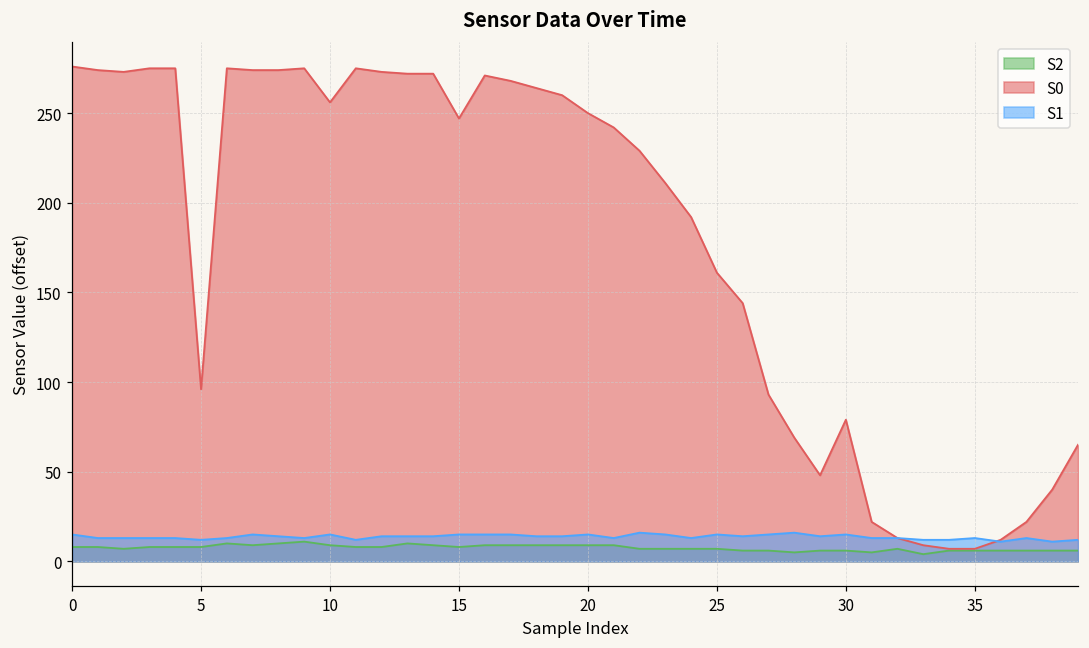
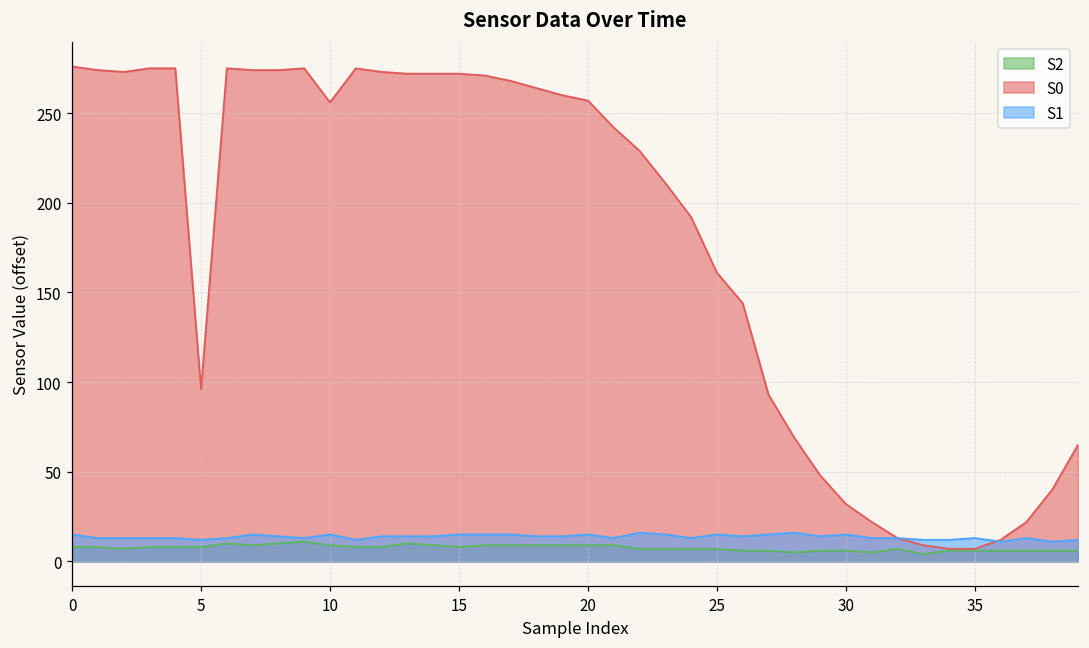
S0, 15: 247 -> 272
S0, 20: 250 -> 257
S0, 30: 79 -> 32
